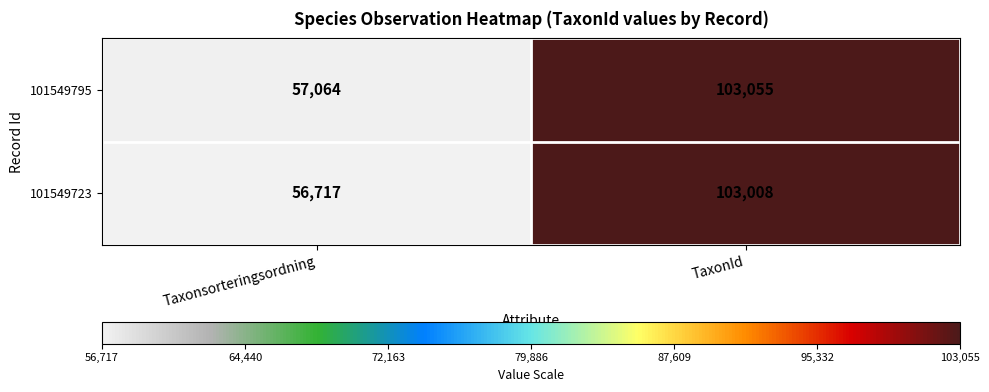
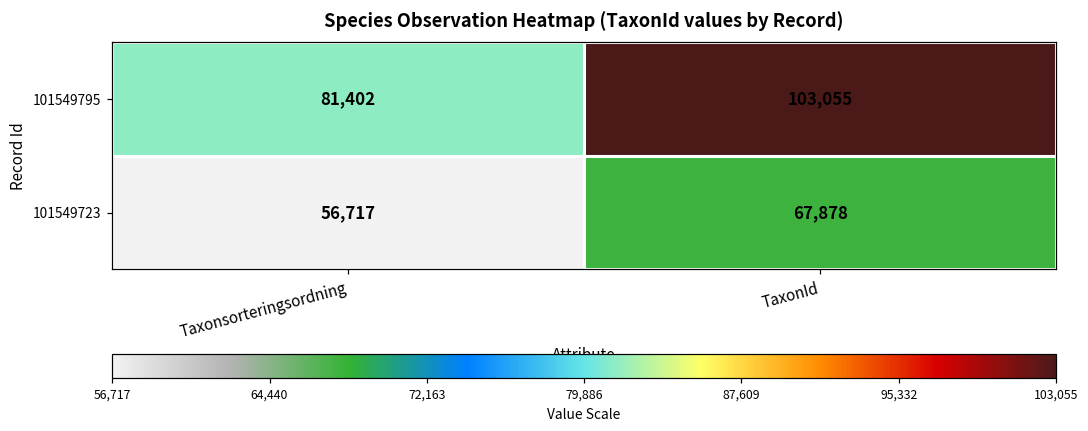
101549795, Taxonsorteringsordning: 57,064 -> 81,402
101549723, TaxonId: 103,008 -> 67,878
